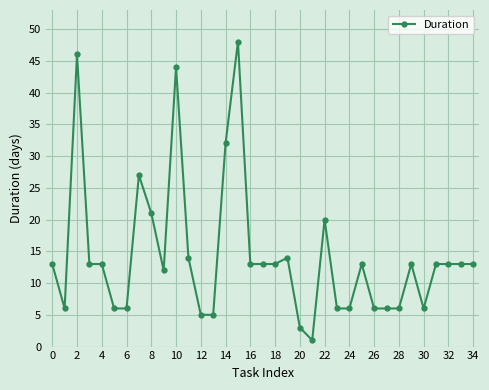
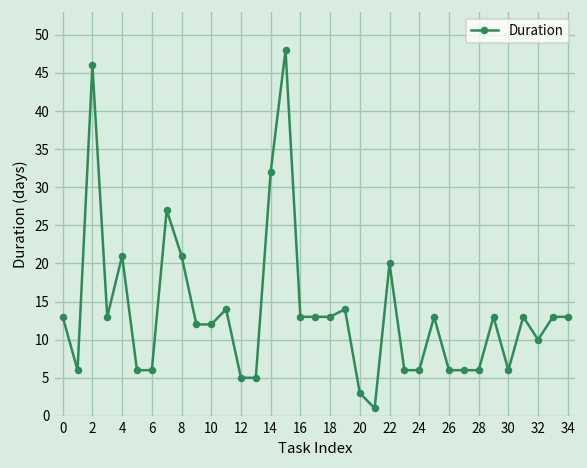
4: 13 -> 21
10: 44 -> 12
32: 13 -> 10
